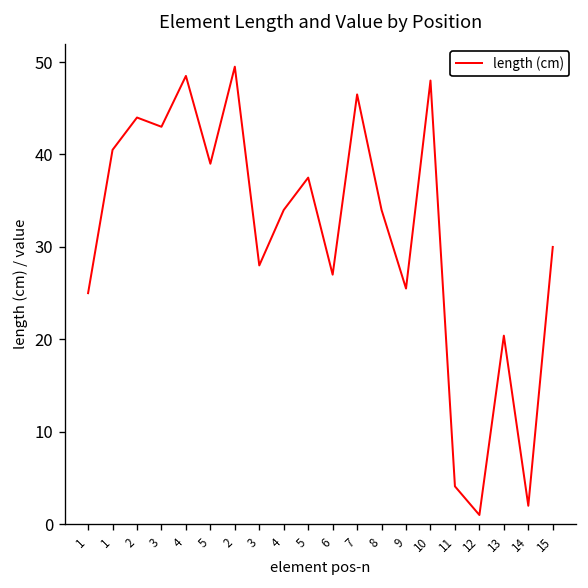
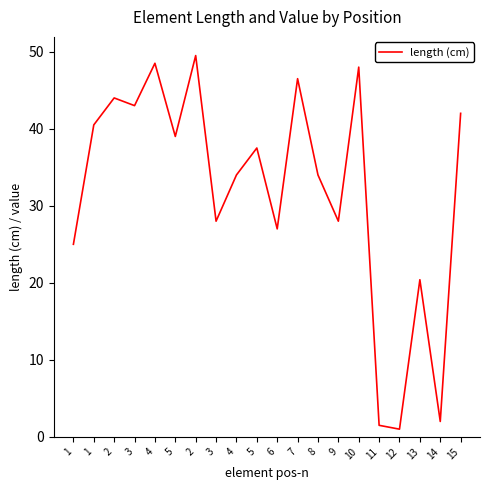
9: 26 -> 28
11: 4 -> 2
15: 30 -> 42
